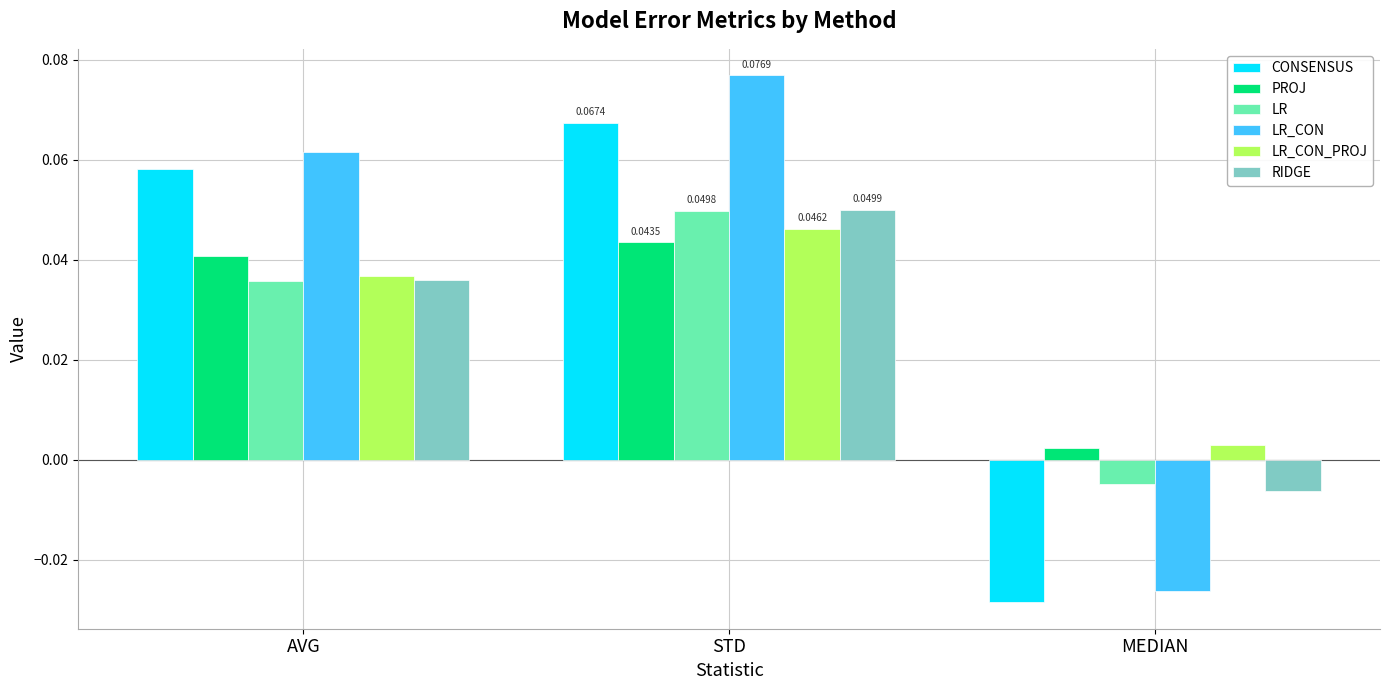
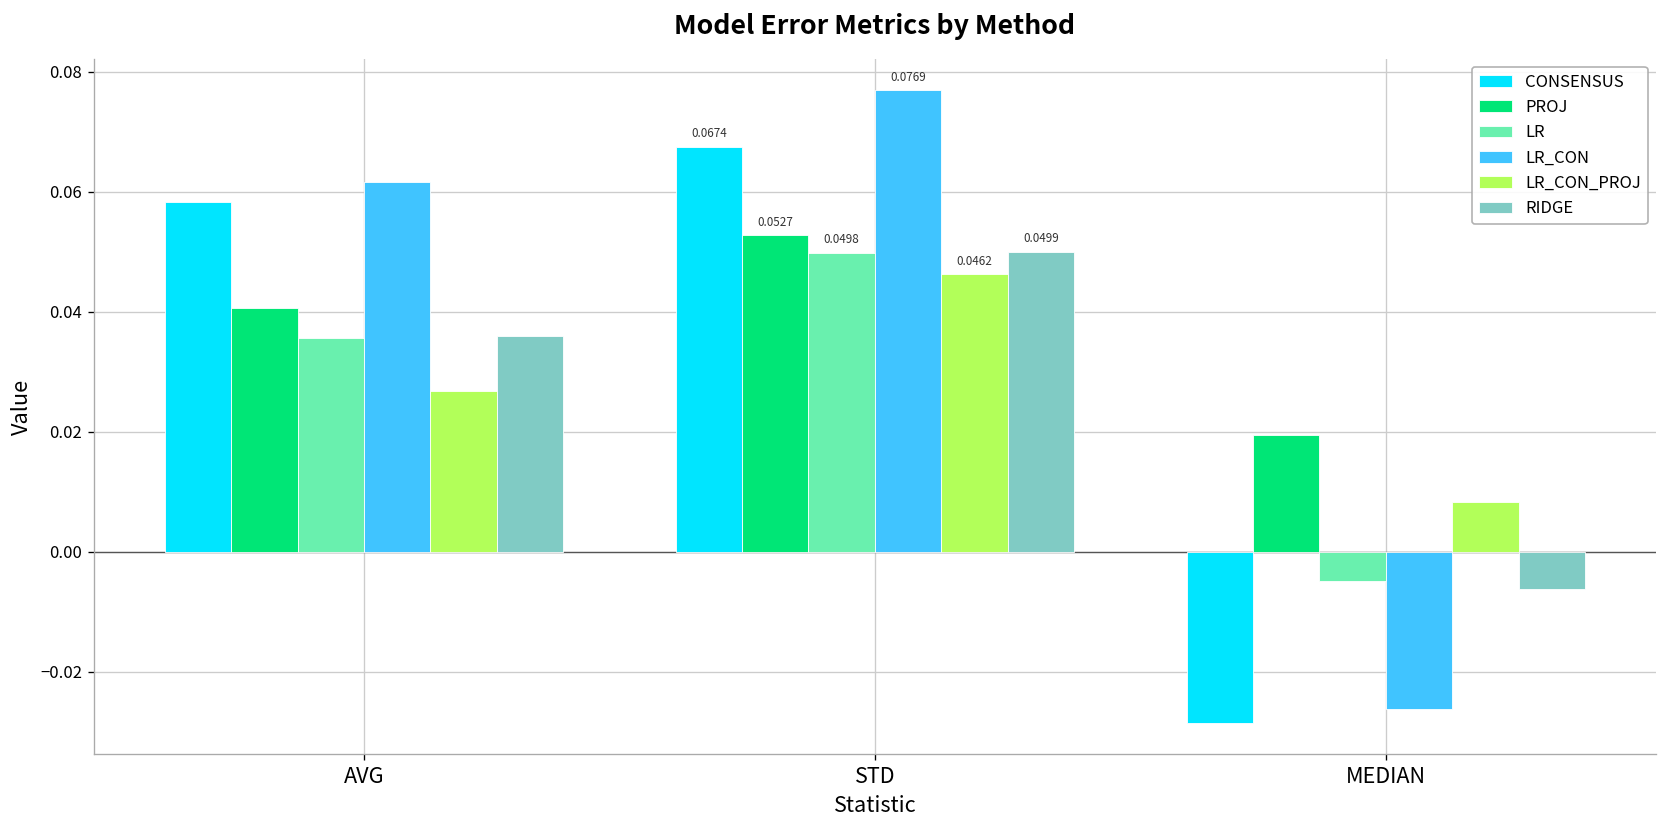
LR_CON_PROJ, AVG: 0.037 -> 0.027
PROJ, STD: 0.0435 -> 0.0527
PROJ, MEDIAN: 0.002 -> 0.019
LR_CON_PROJ, MEDIAN: 0.003 -> 0.008
